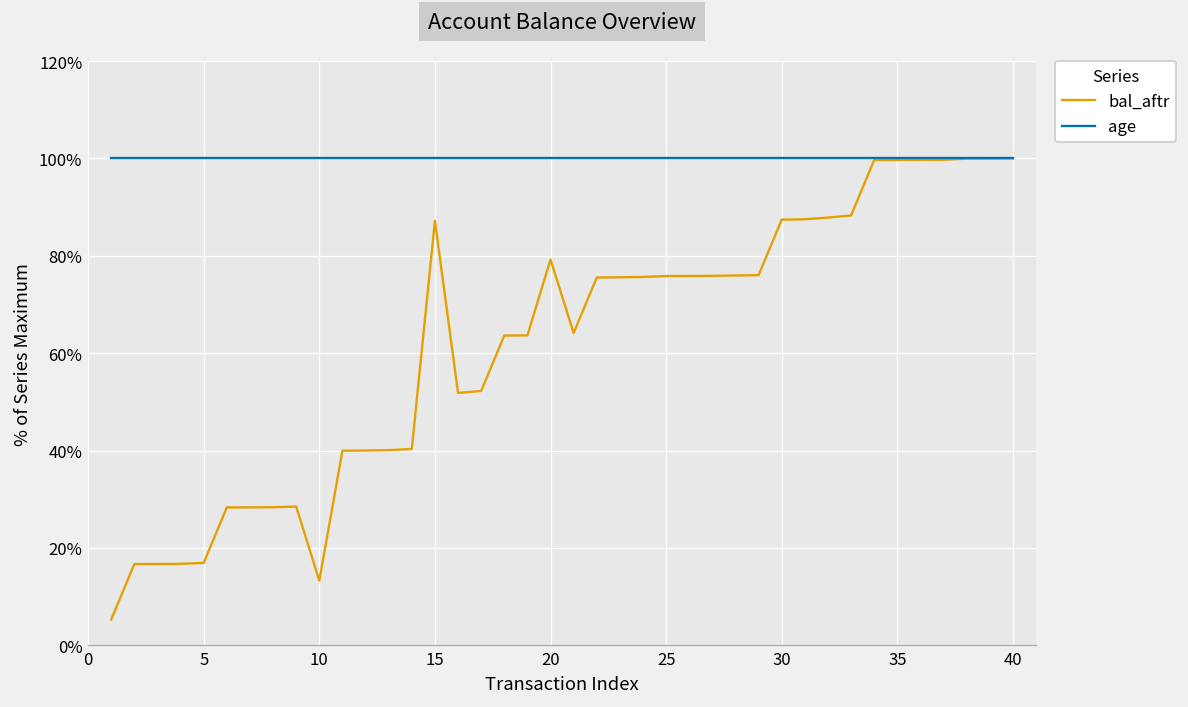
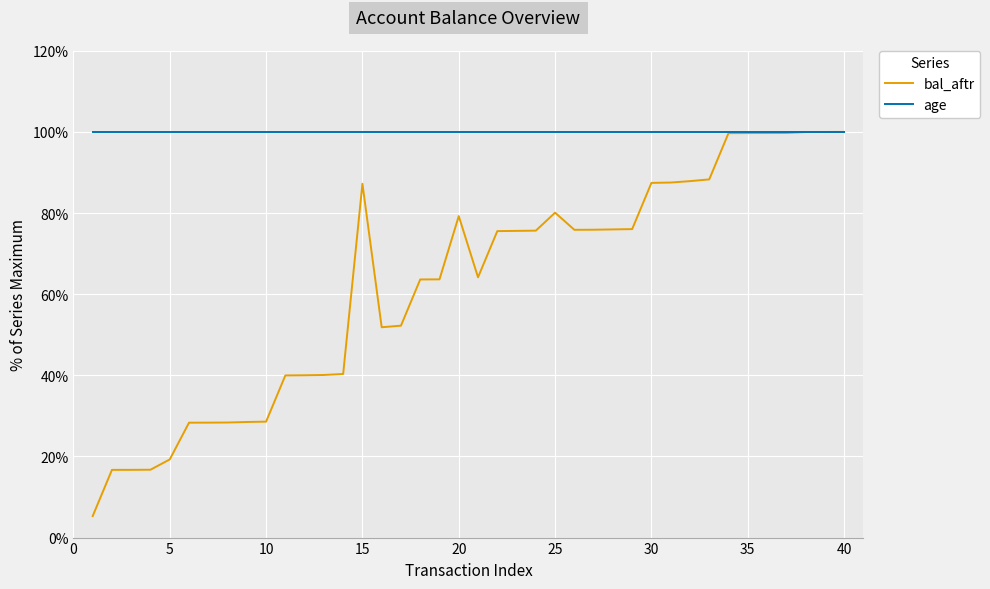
bal_aftr, 5: 17% -> 19%
bal_aftr, 10: 13% -> 29%
bal_aftr, 25: 76% -> 80%
